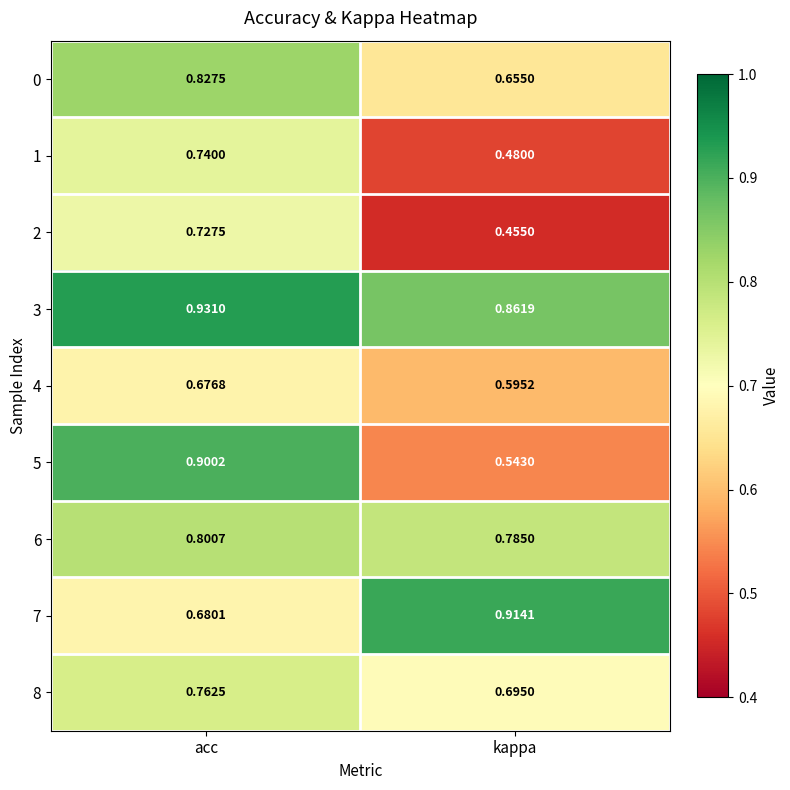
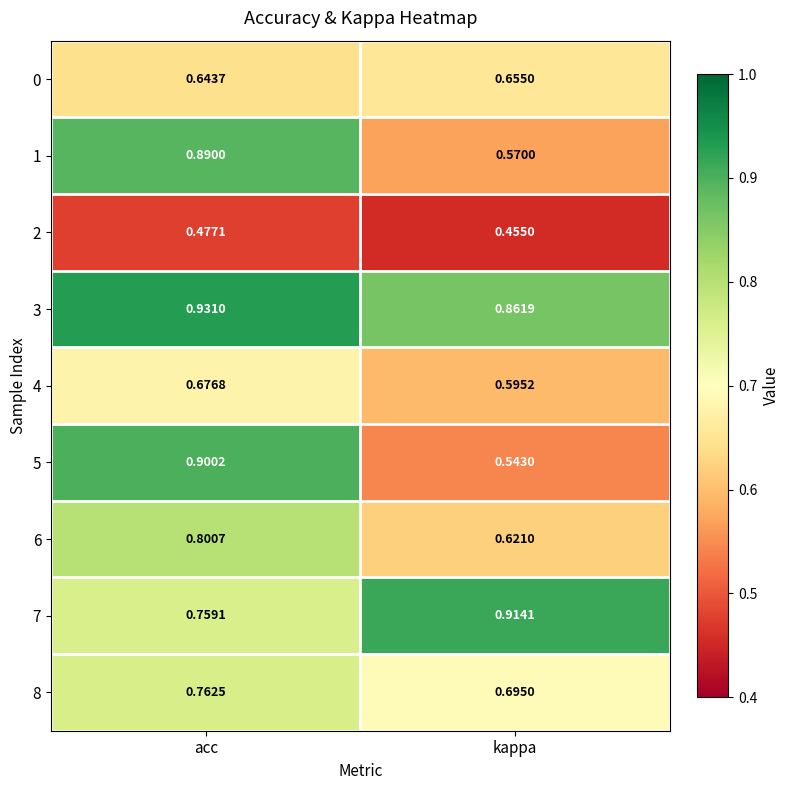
0, acc: 0.8275 -> 0.6437
1, acc: 0.7400 -> 0.8900
1, kappa: 0.4800 -> 0.5700
2, acc: 0.7275 -> 0.4771
6, kappa: 0.7850 -> 0.6210
7, acc: 0.6801 -> 0.7591
